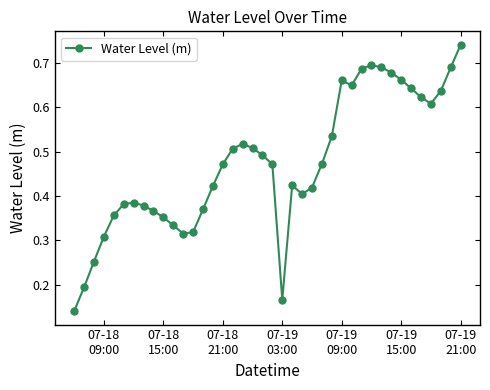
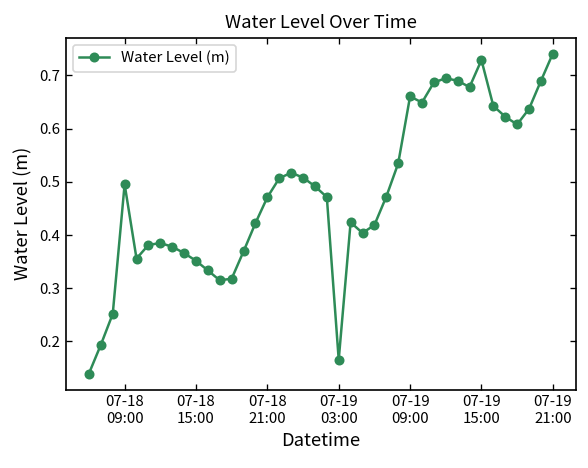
07-18 09:00: 0.31 -> 0.50
07-19 15:00: 0.66 -> 0.73
